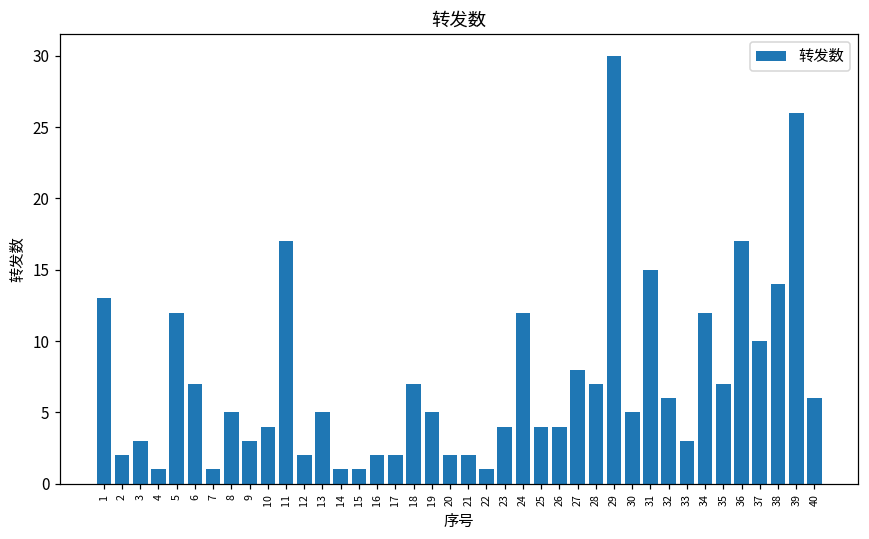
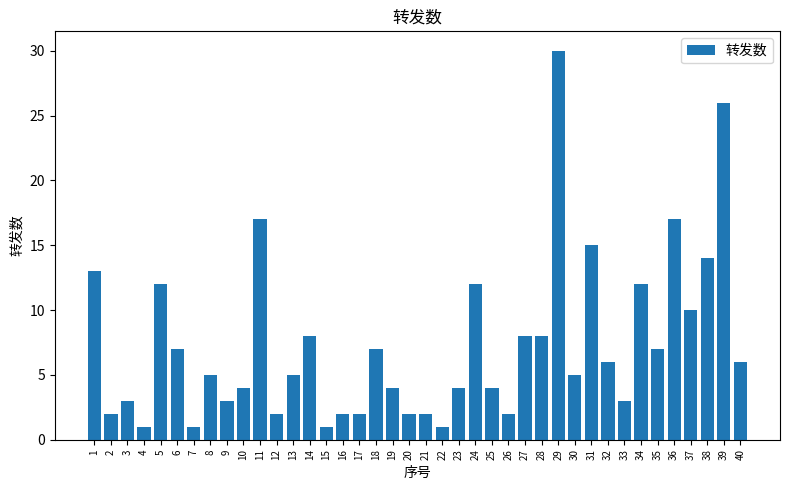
14: 1 -> 8
19: 5 -> 4
26: 4 -> 2
28: 7 -> 8
